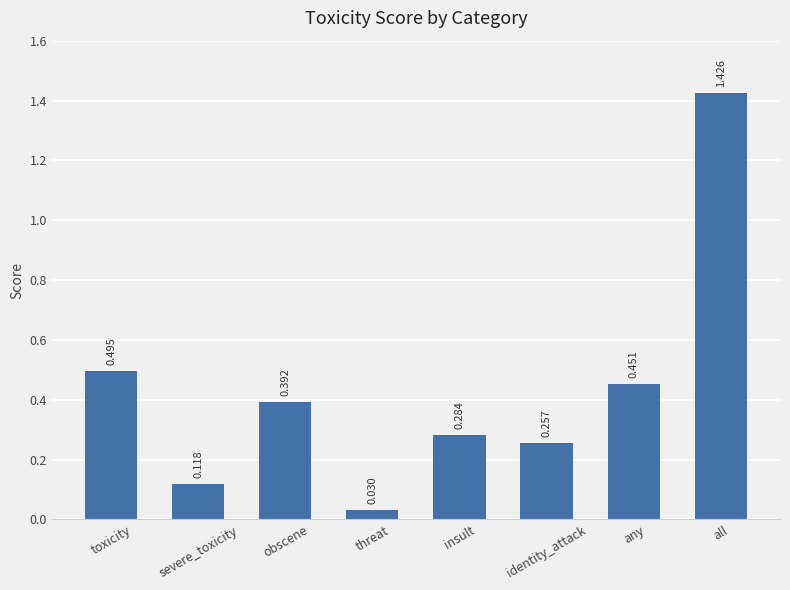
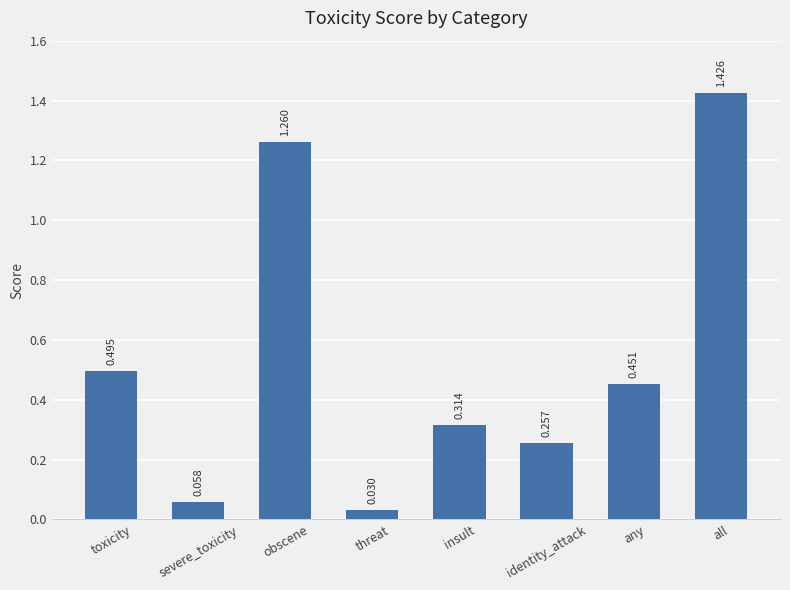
severe_toxicity: 0.118 -> 0.058
obscene: 0.392 -> 1.260
insult: 0.284 -> 0.314
